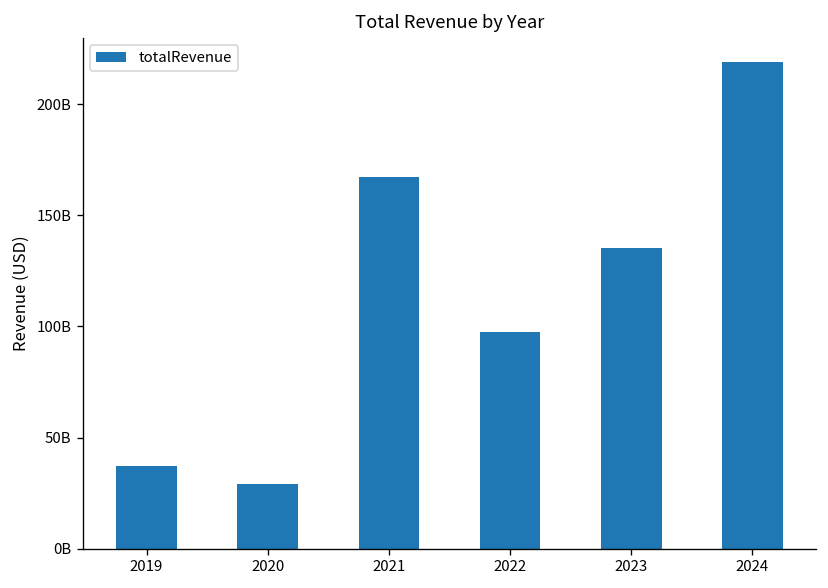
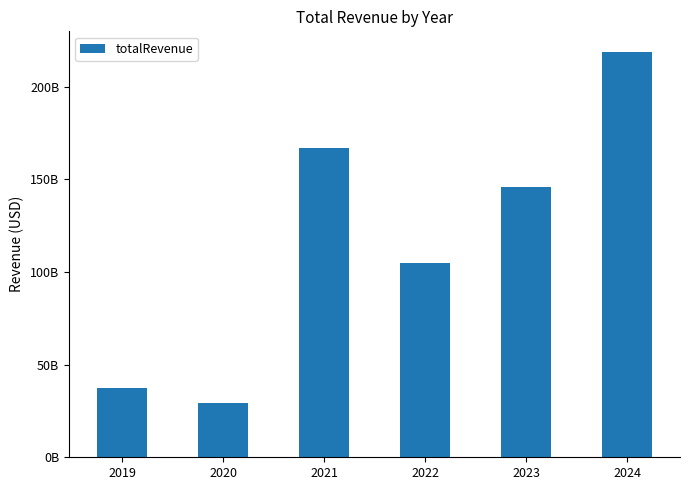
2022: 97000000000 -> 105000000000
2023: 135000000000 -> 146000000000
